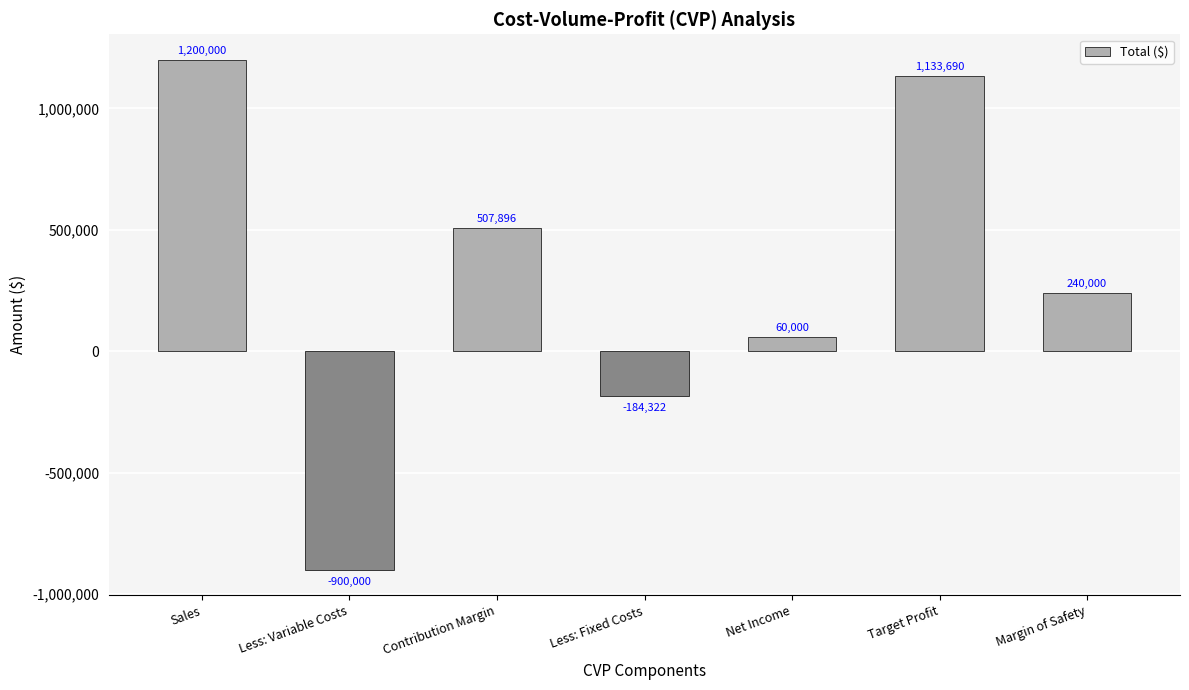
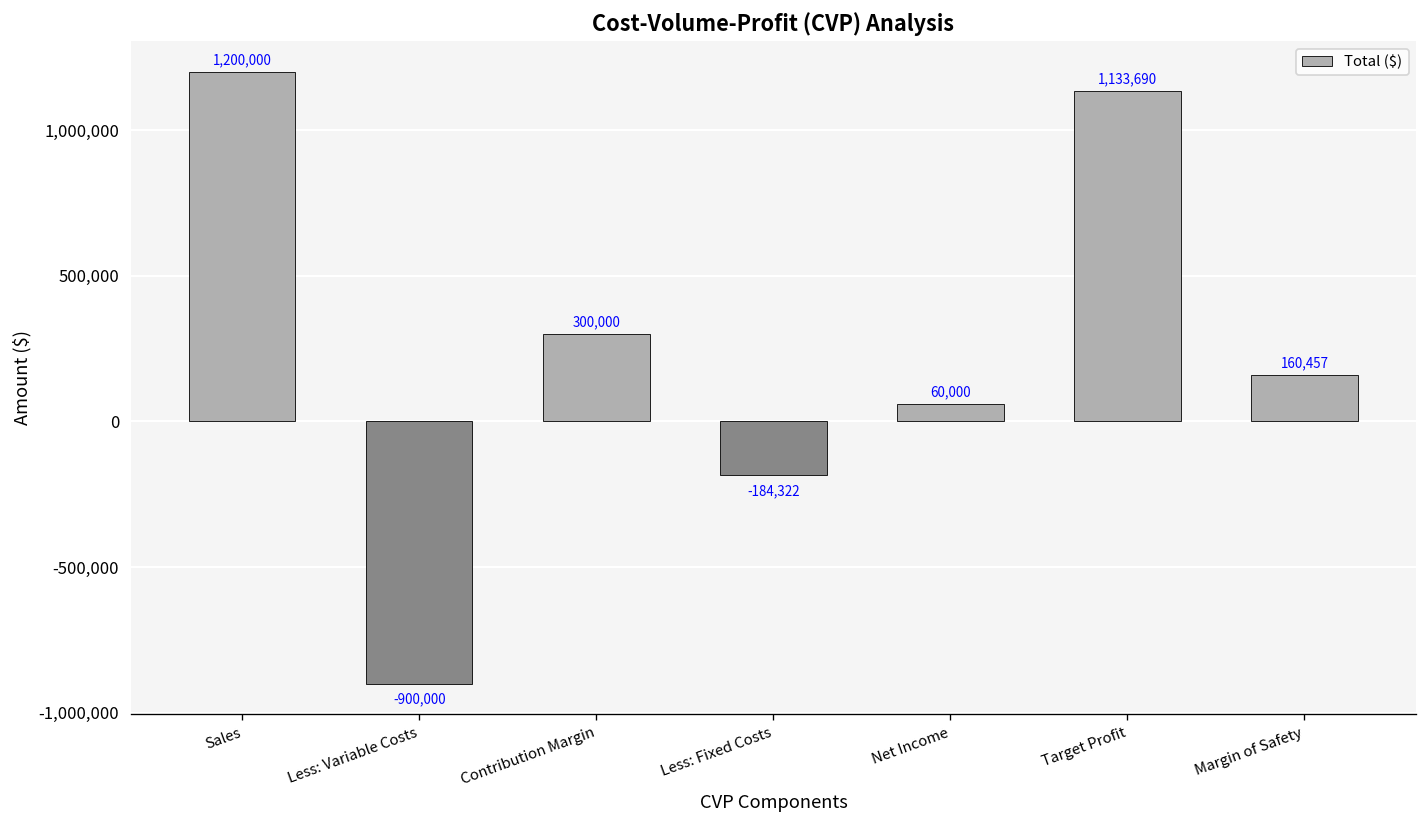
Contribution Margin: 507,896 -> 300,000
Margin of Safety: 240,000 -> 160,457
